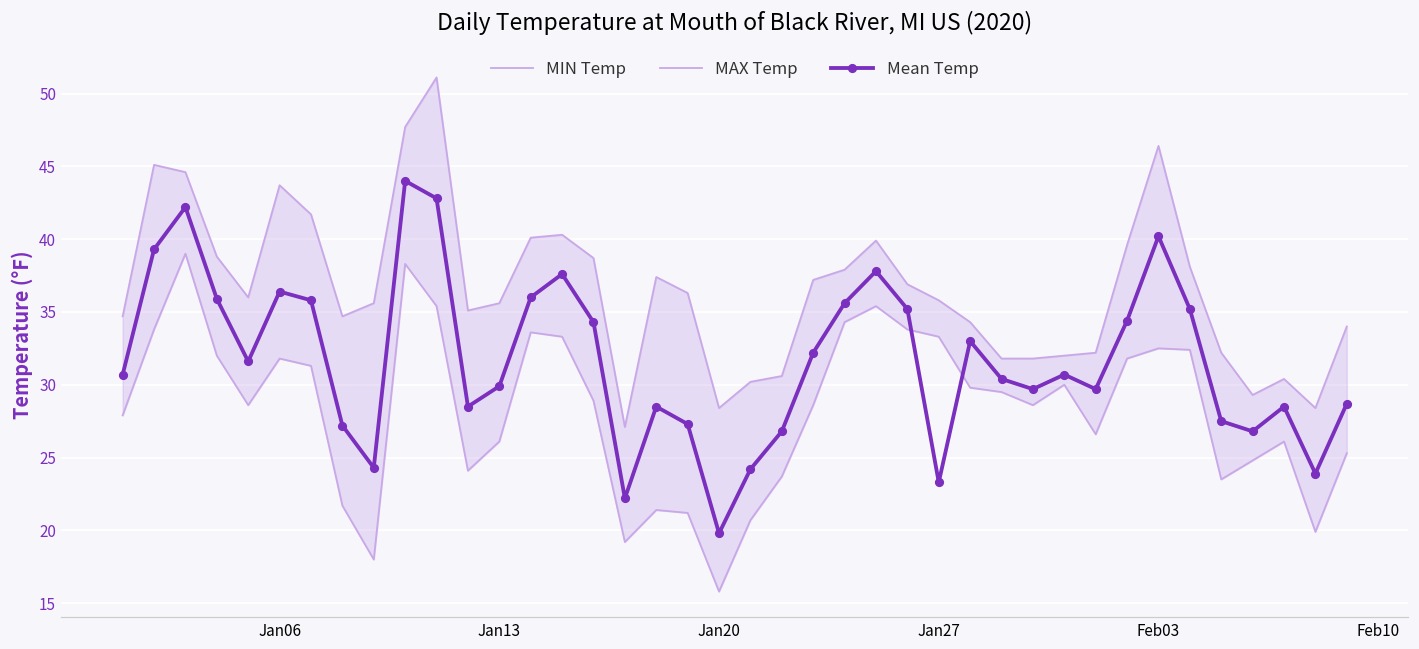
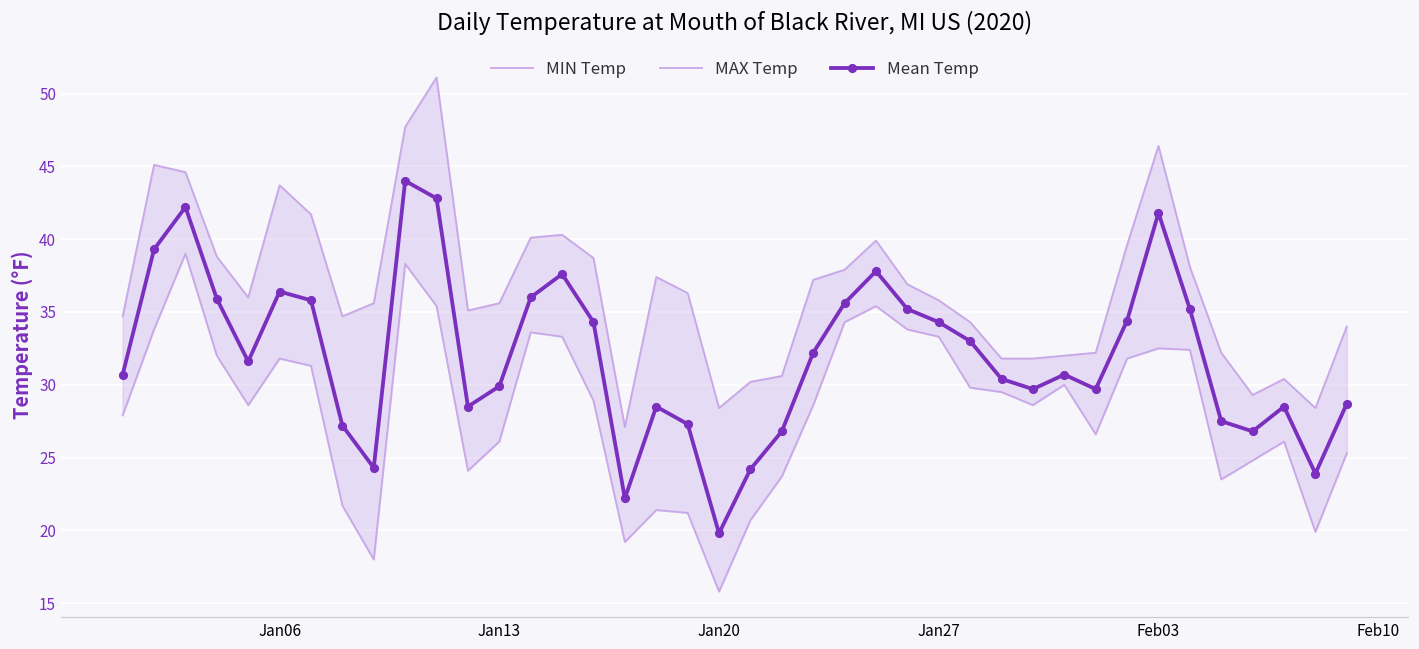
Mean Temp, Jan27: 23.3 -> 34.3
Mean Temp, Feb03: 40.2 -> 41.8
